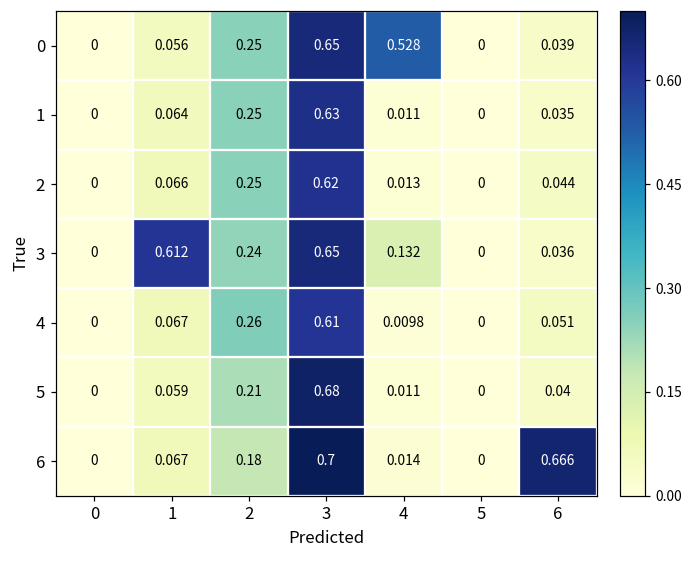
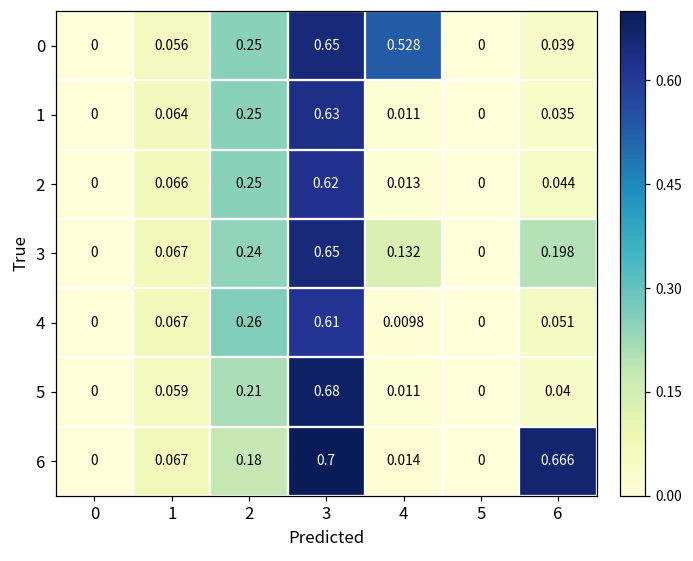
3, 1: 0.612 -> 0.067
3, 6: 0.036 -> 0.198
